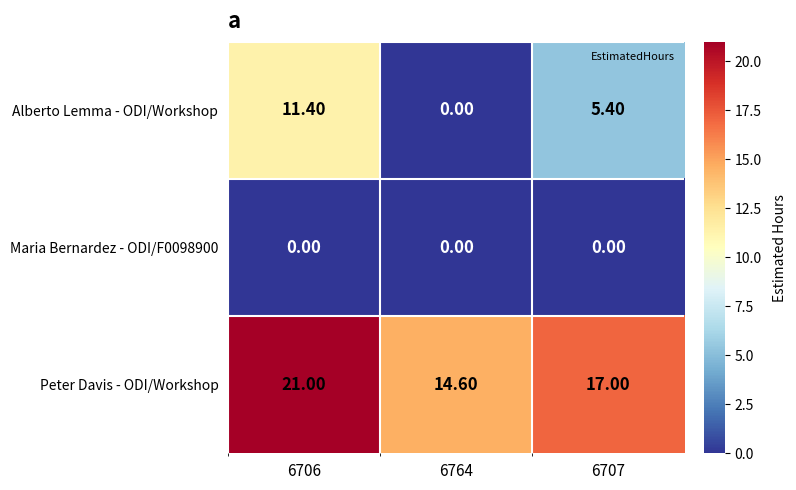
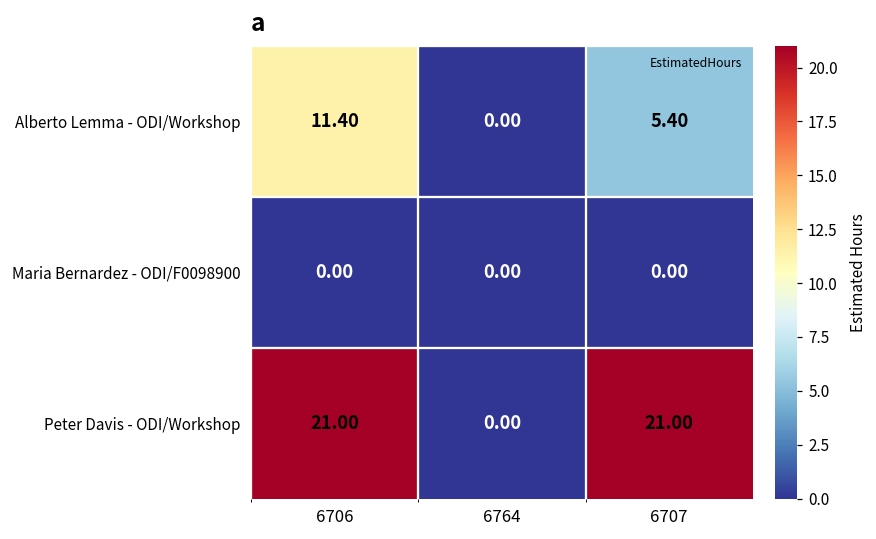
Peter Davis - ODI/Workshop, 6764: 14.60 -> 0.00
Peter Davis - ODI/Workshop, 6707: 17.00 -> 21.00
